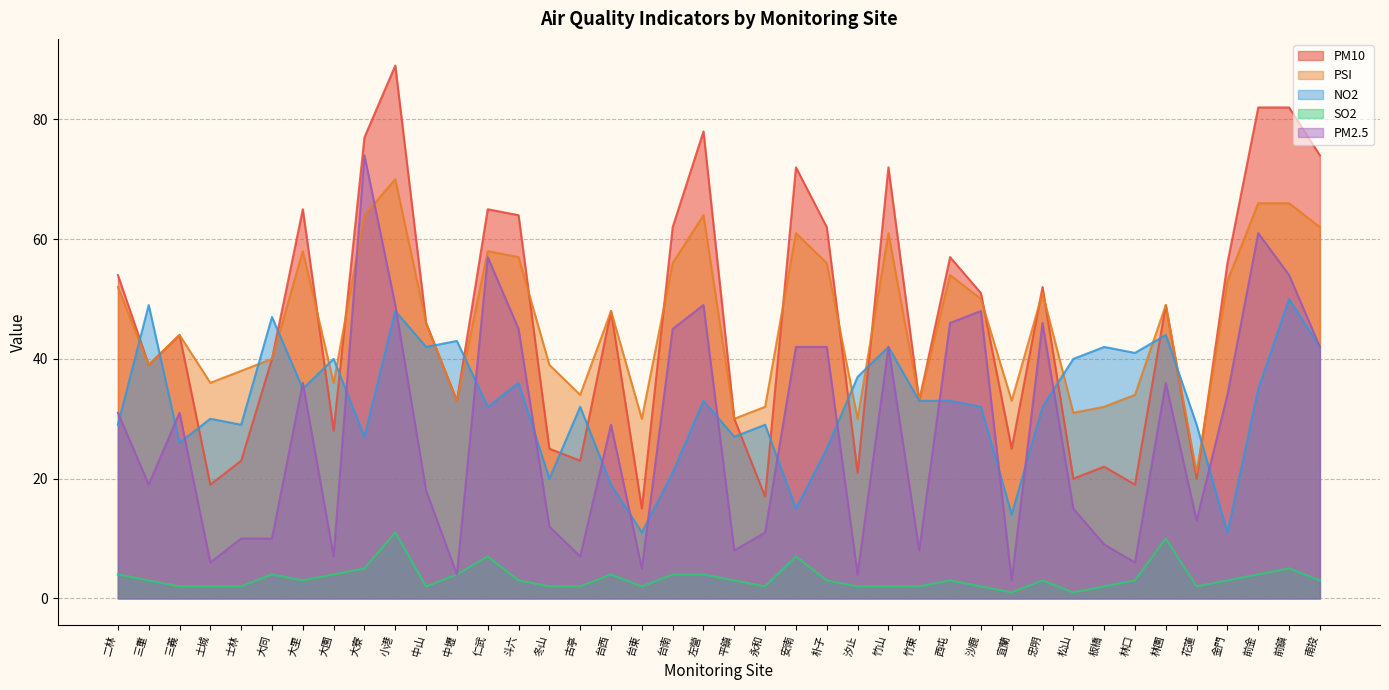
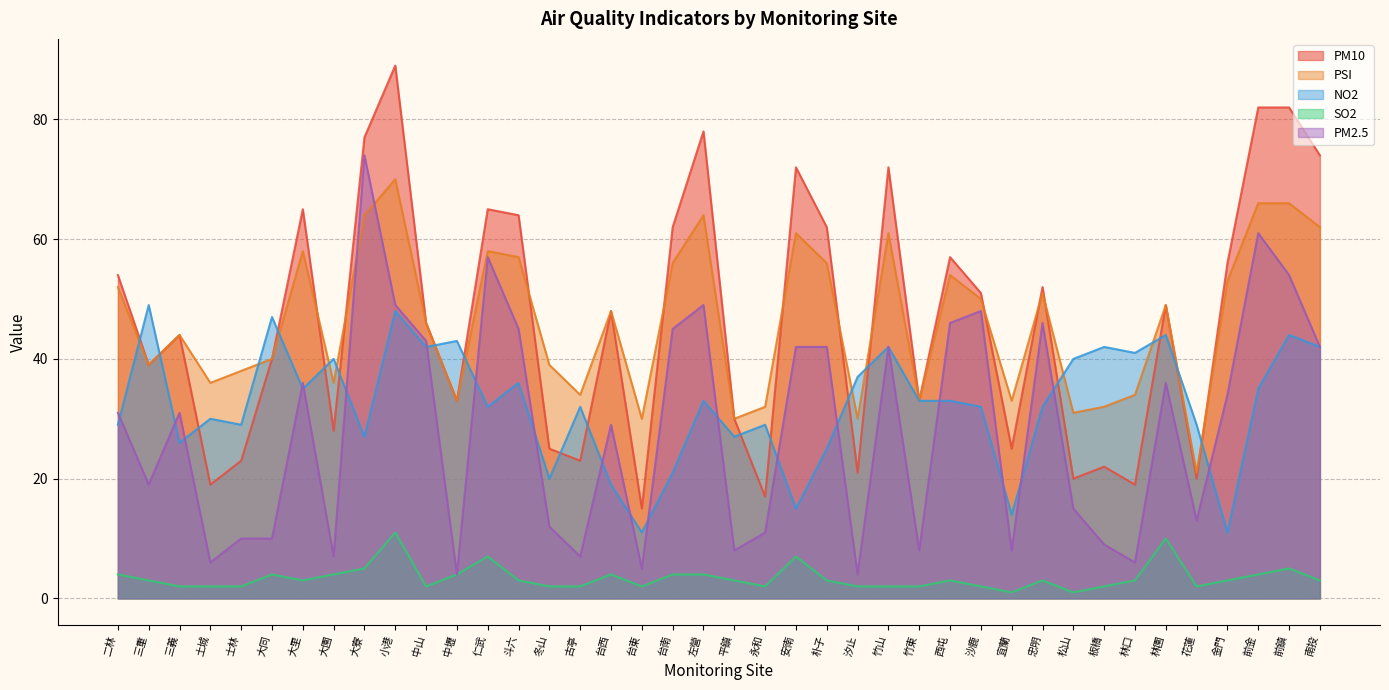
PM2.5, 中山: 18 -> 43
PM2.5, 宜蘭: 3 -> 8
NO2, 前鎮: 50 -> 44
